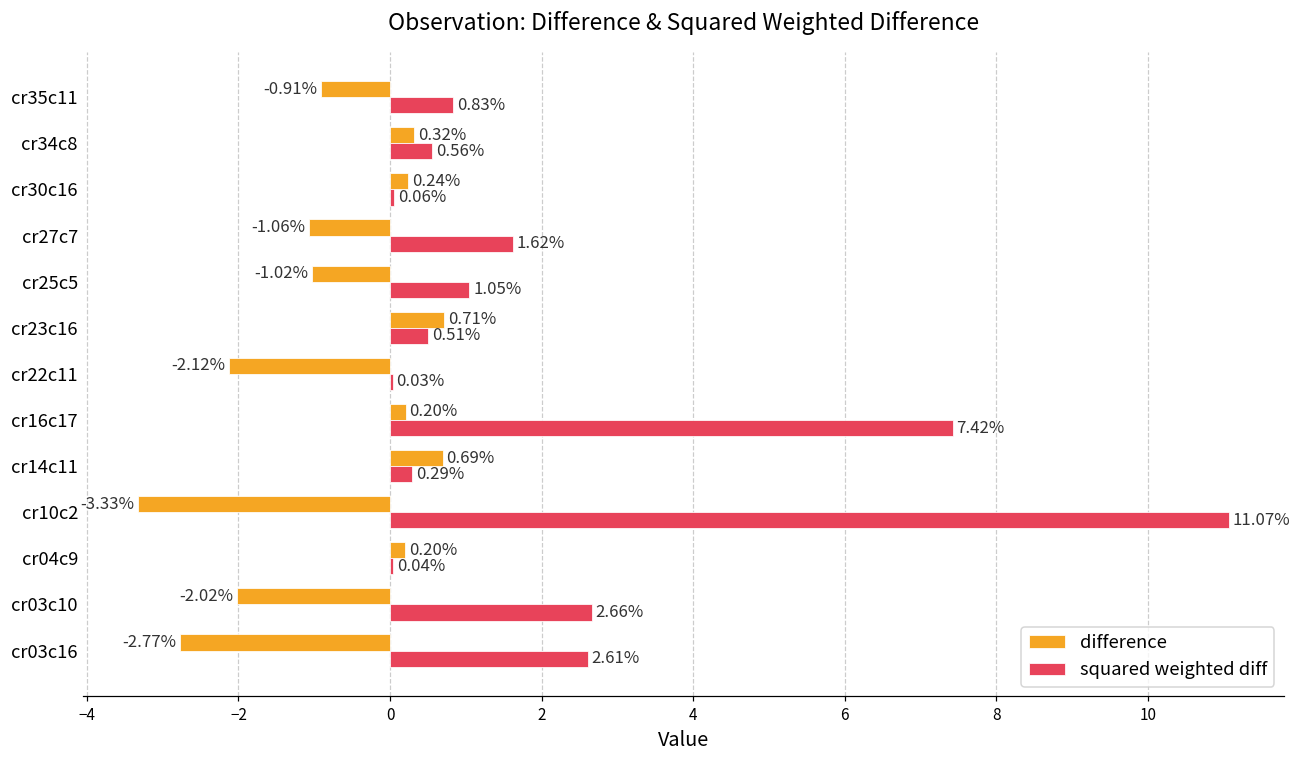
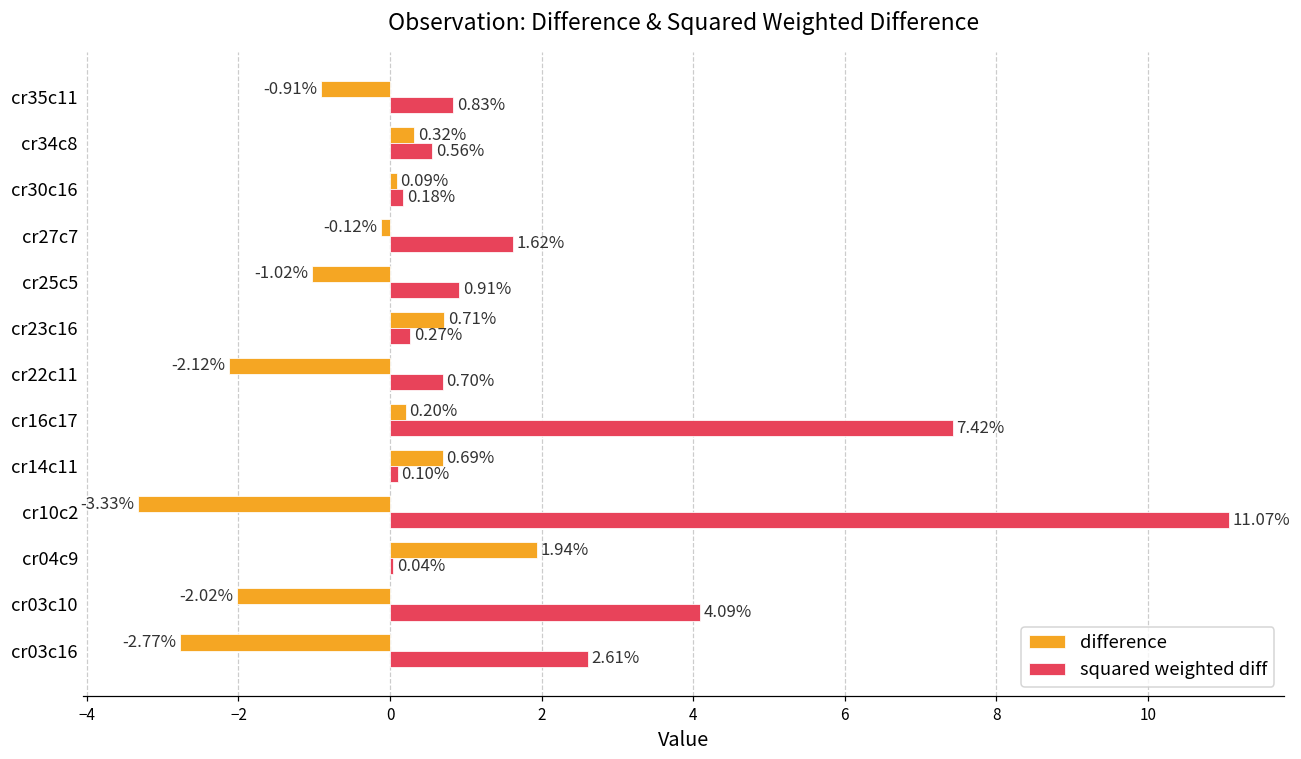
difference, cr30c16: 0.24% -> 0.09%
squared weighted diff, cr30c16: 0.06% -> 0.18%
difference, cr27c7: -1.06% -> -0.12%
squared weighted diff, cr25c5: 1.05% -> 0.91%
squared weighted diff, cr23c16: 0.51% -> 0.27%
squared weighted diff, cr22c11: 0.03% -> 0.70%
squared weighted diff, cr14c11: 0.29% -> 0.10%
difference, cr04c9: 0.20% -> 1.94%
squared weighted diff, cr03c10: 2.66% -> 4.09%
